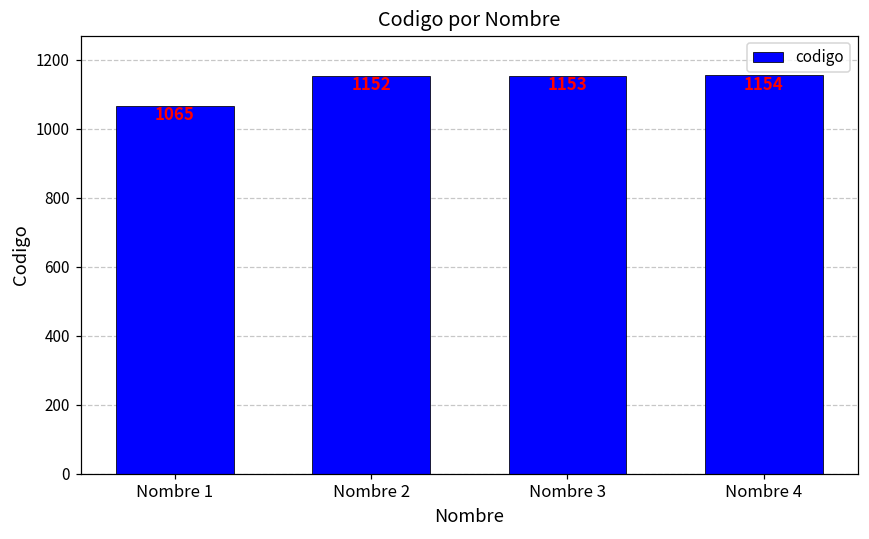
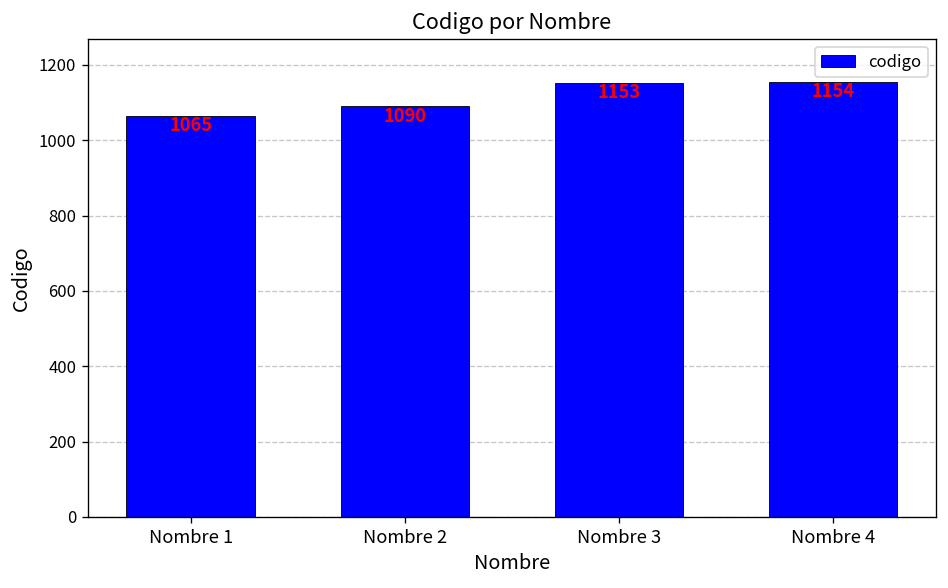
Nombre 2: 1152 -> 1090
